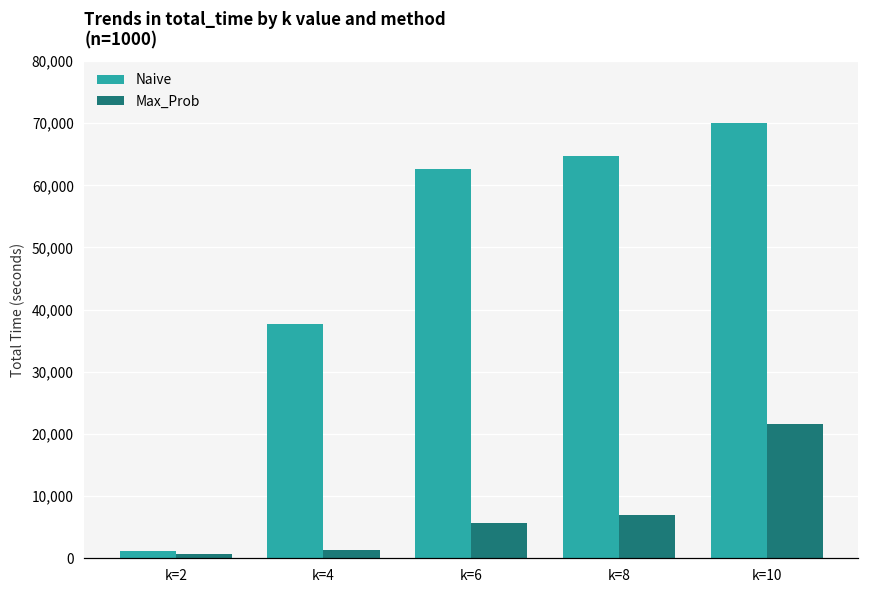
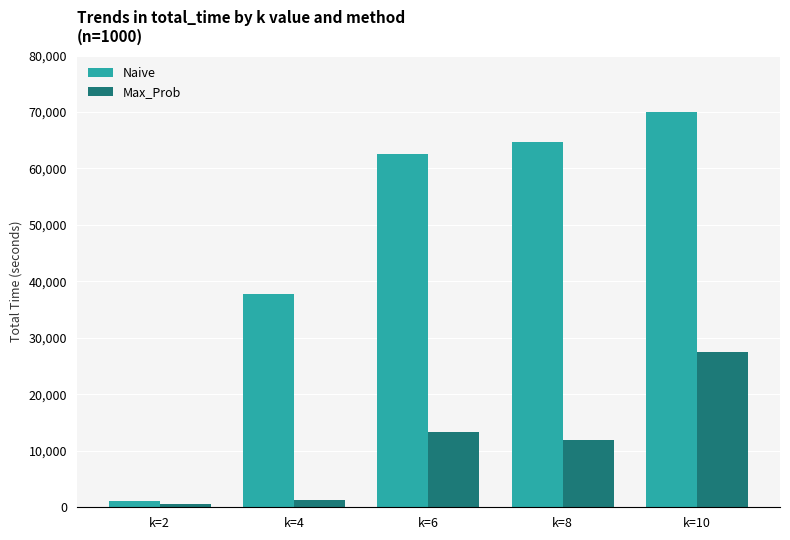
Max_Prob, k=6: 6,000 -> 13,000
Max_Prob, k=8: 7,000 -> 12,000
Max_Prob, k=10: 22,000 -> 28,000
